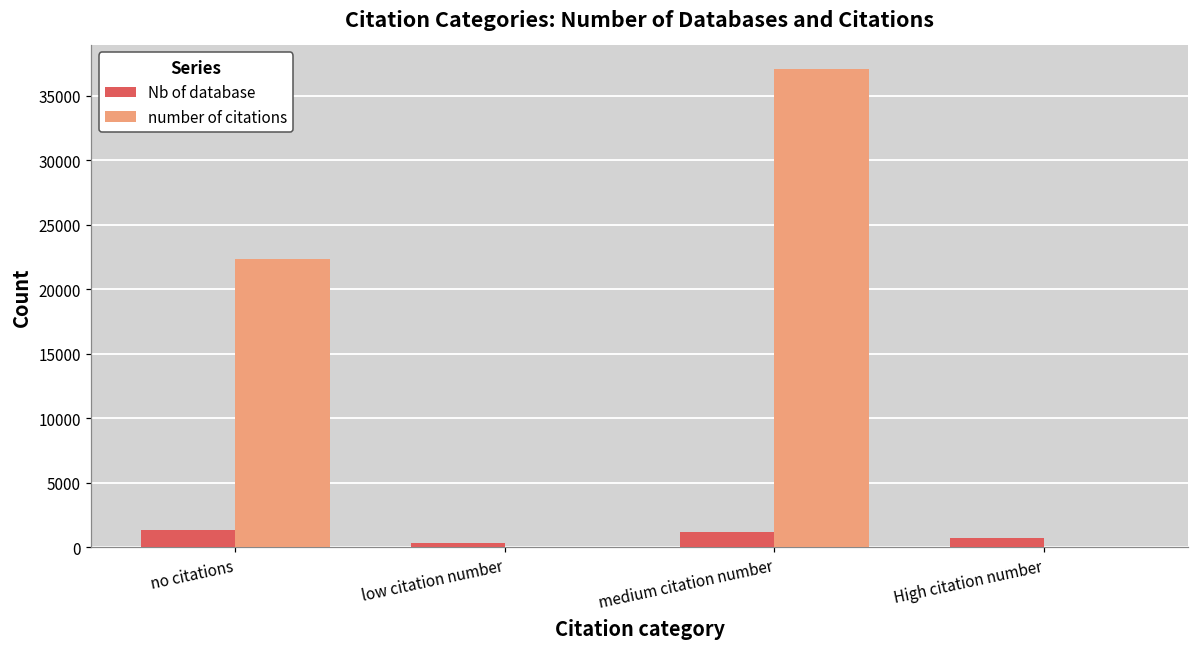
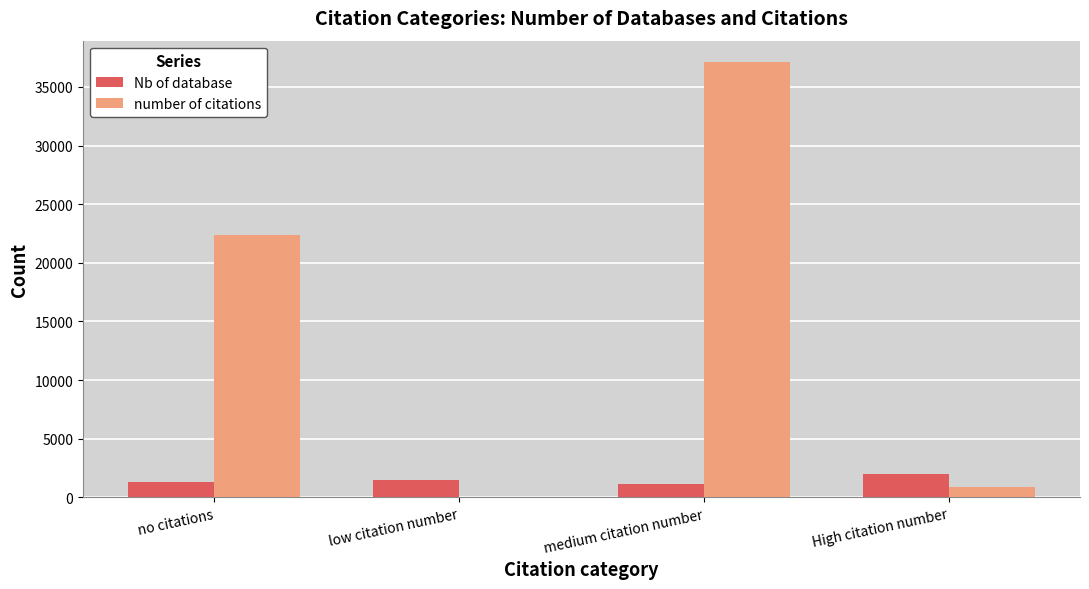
Nb of database, low citation number: 400 -> 1500
Nb of database, High citation number: 700 -> 2000
number of citations, High citation number: 0 -> 900
